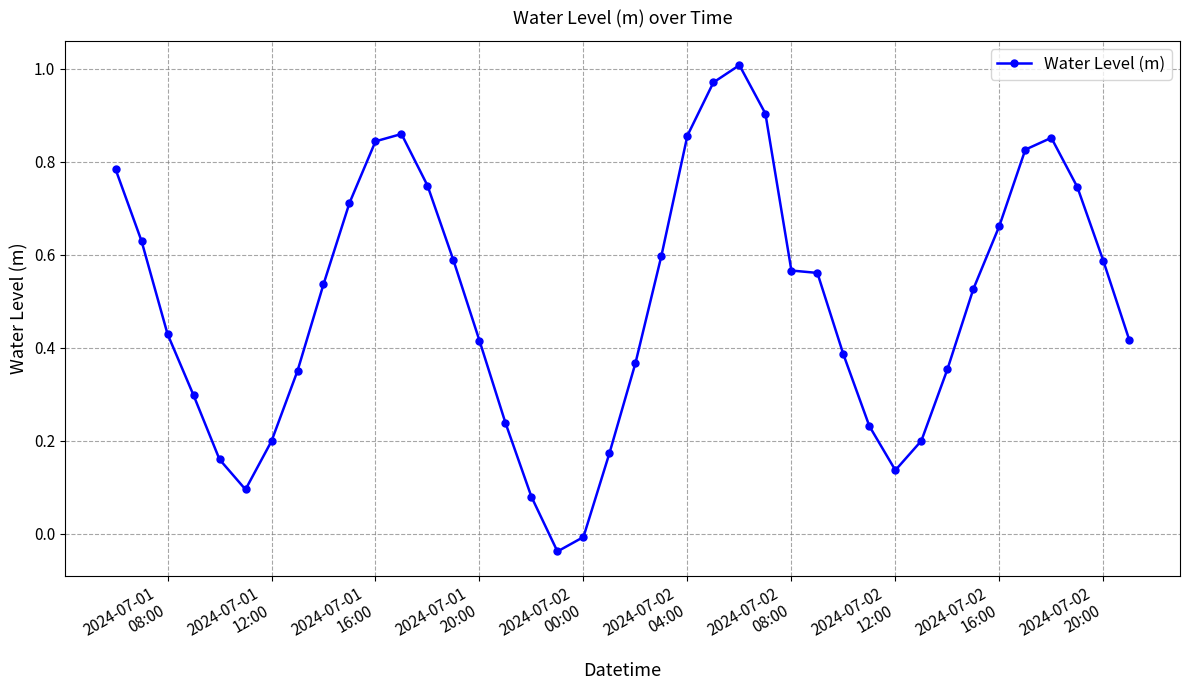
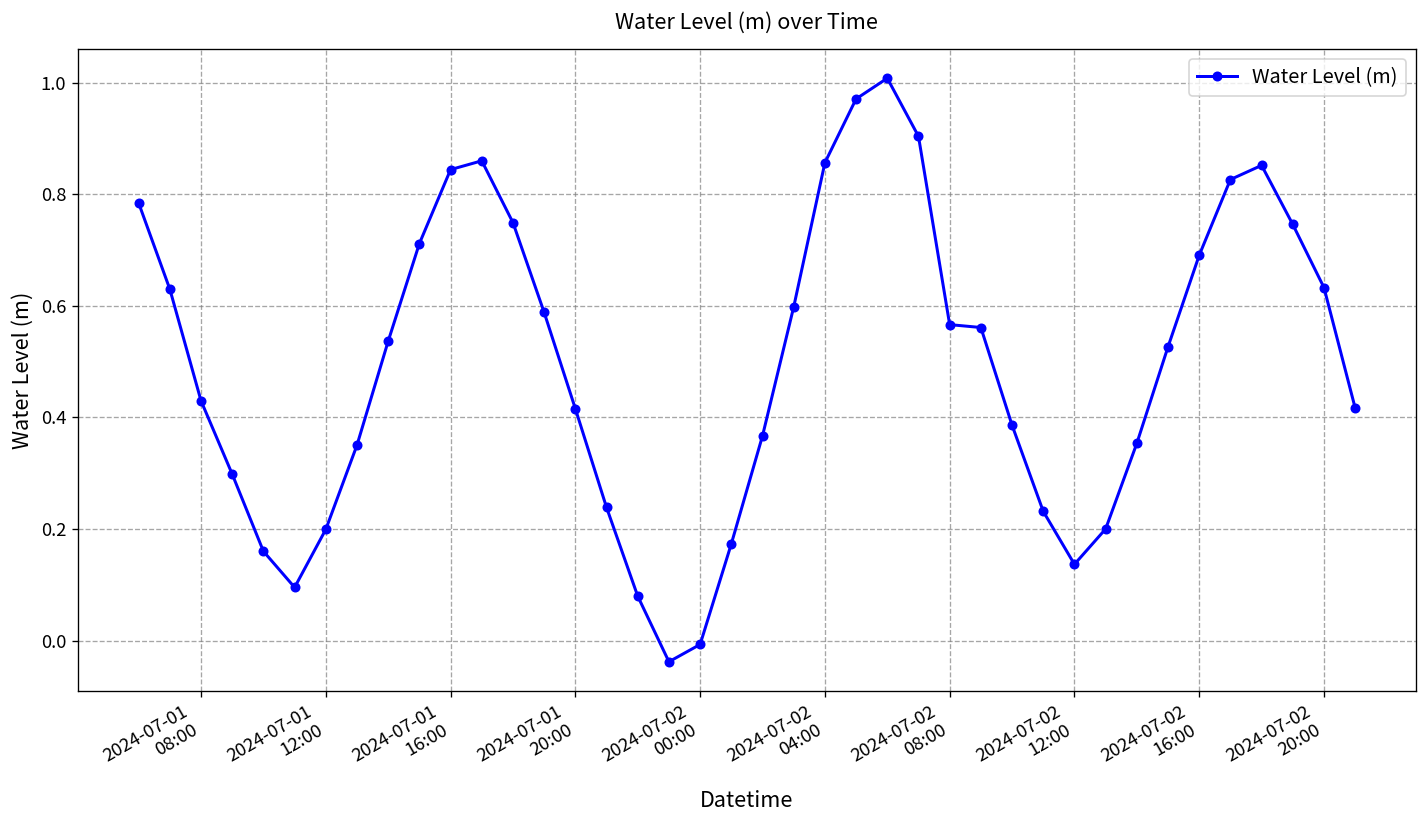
2024-07-02 16:00: 0.66 -> 0.69
2024-07-02 20:00: 0.59 -> 0.63
